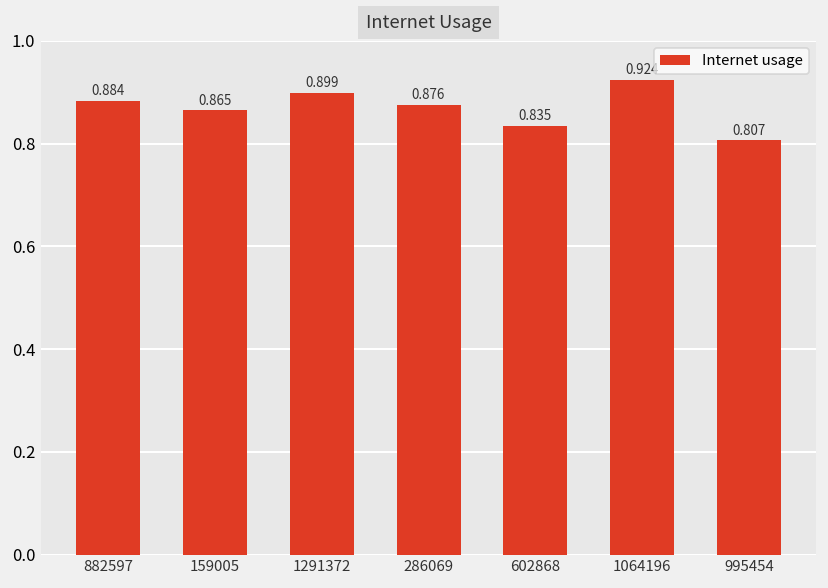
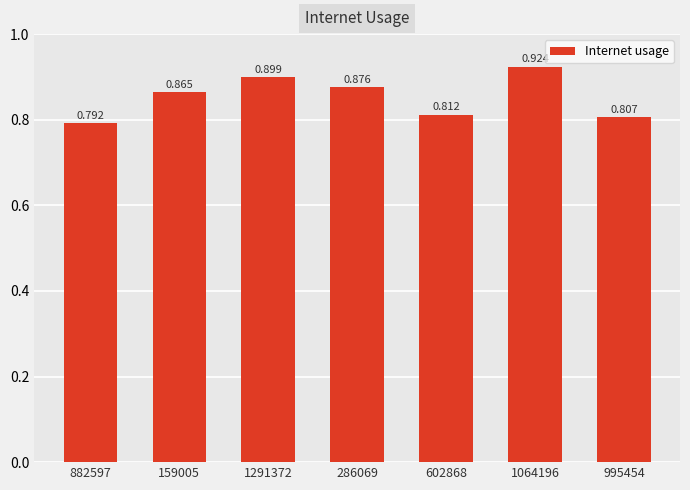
882597: 0.884 -> 0.792
602868: 0.835 -> 0.812
